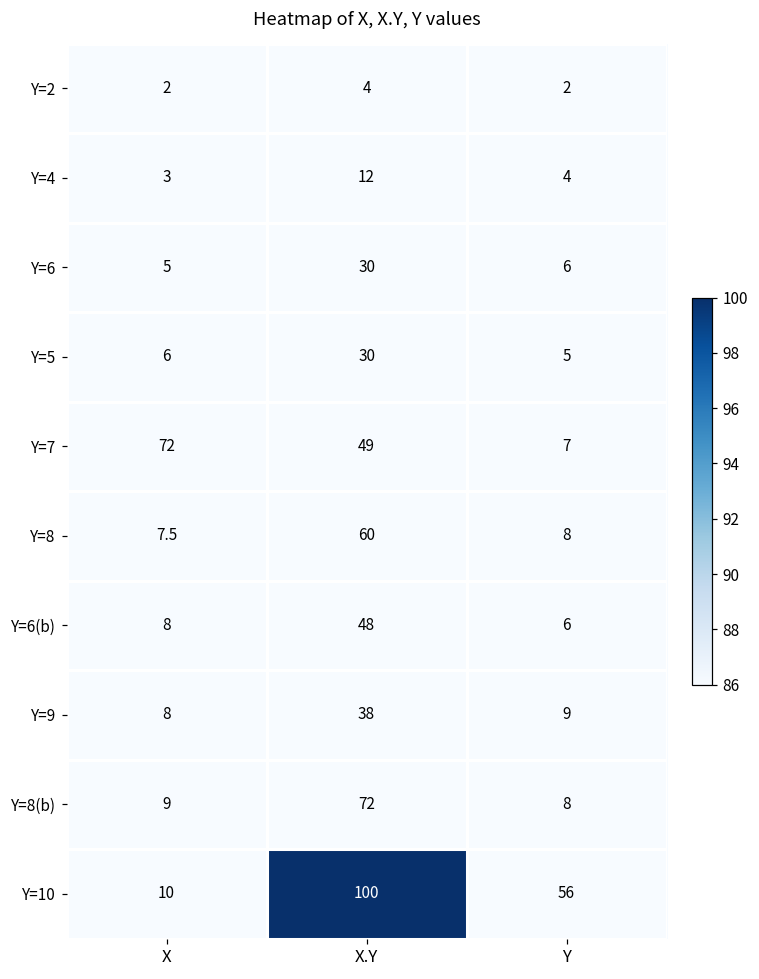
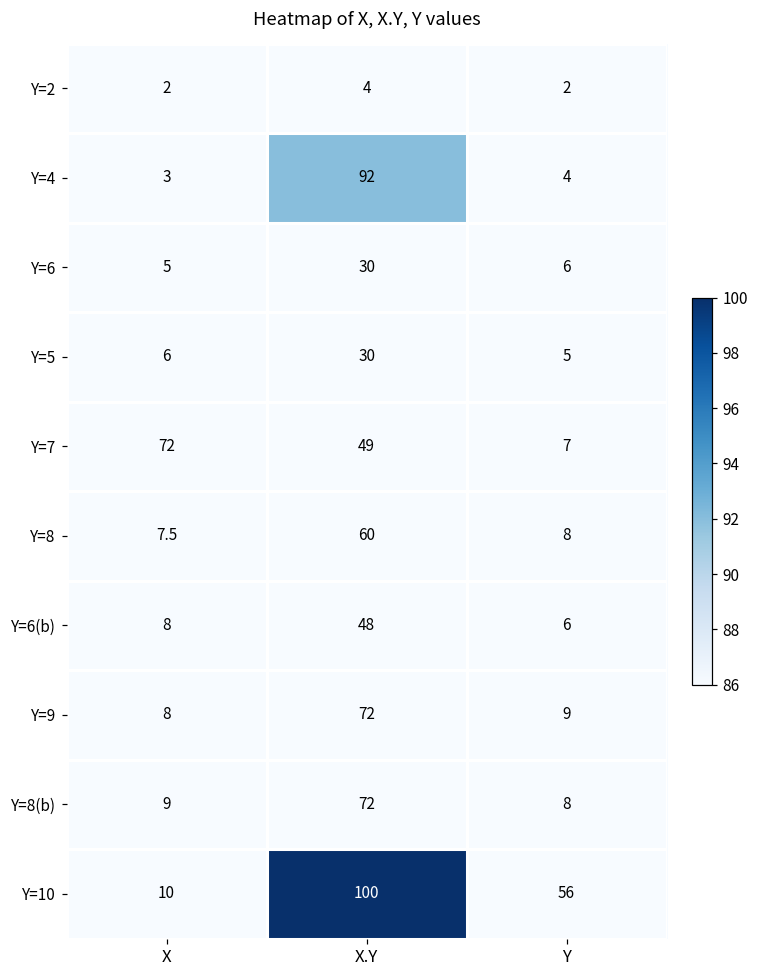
Y=4, X.Y: 12 -> 92
Y=9, X.Y: 38 -> 72
